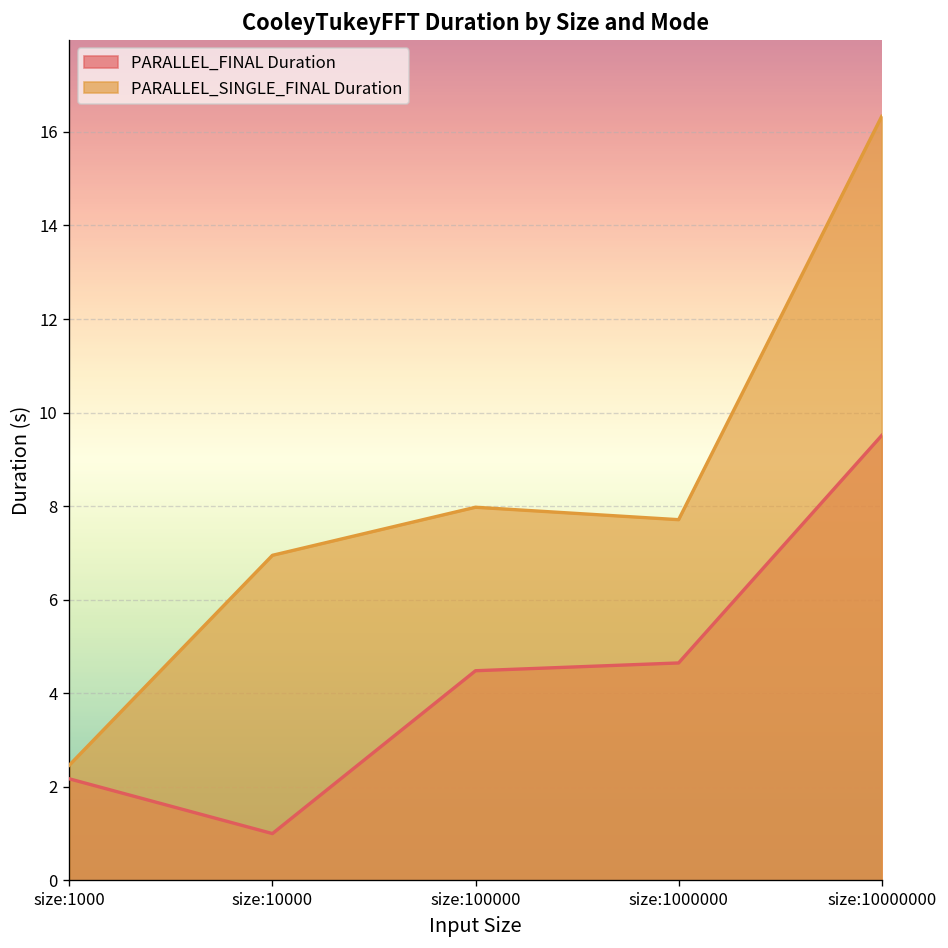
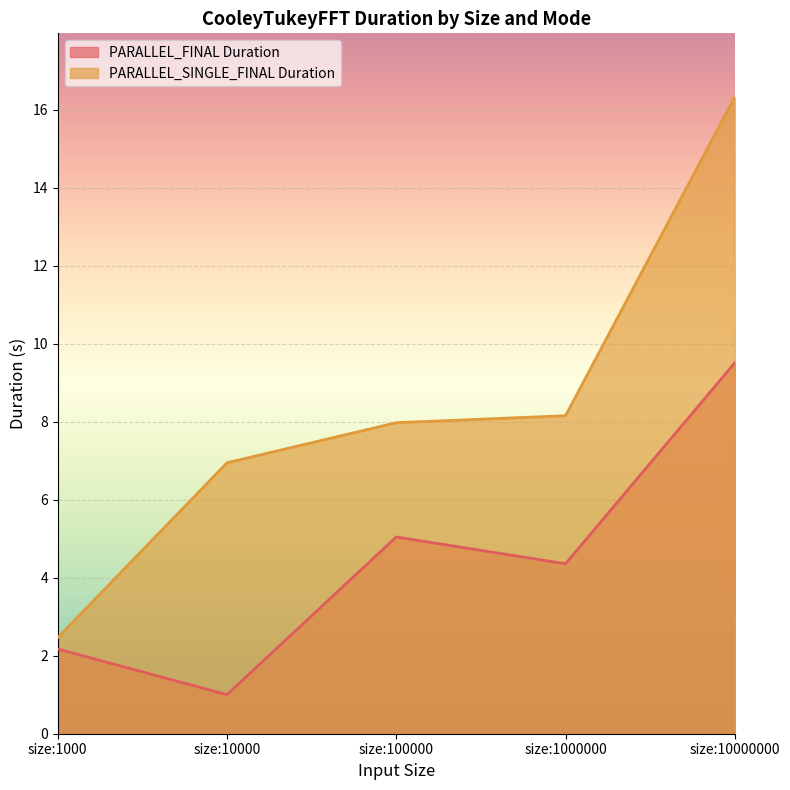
PARALLEL_FINAL Duration, size:100000: 4.5 -> 5.0
PARALLEL_FINAL Duration, size:1000000: 4.6 -> 4.4
PARALLEL_SINGLE_FINAL Duration, size:1000000: 7.7 -> 8.2
